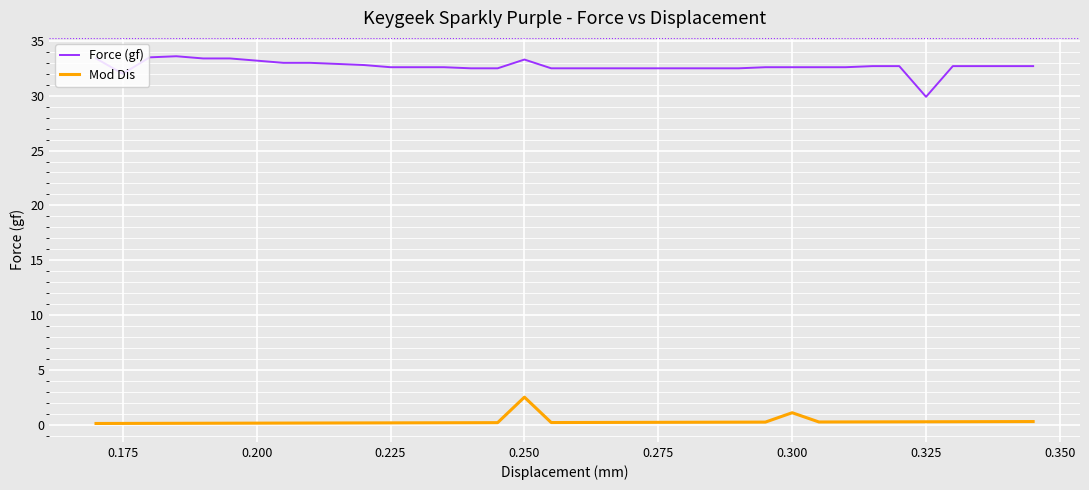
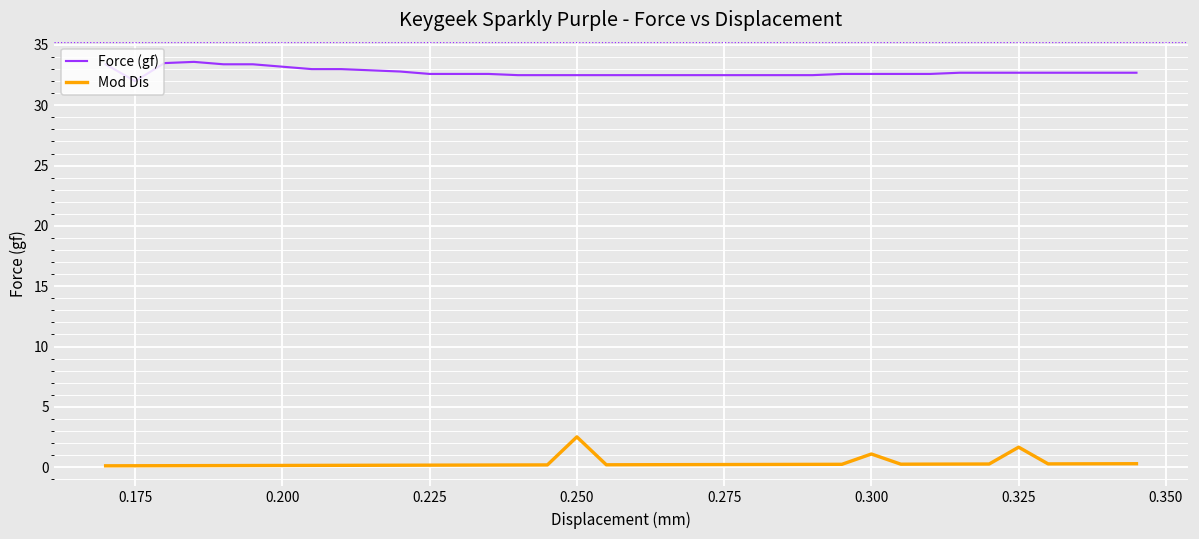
Force (gf), 0.250: 33.3 -> 32.5
Force (gf), 0.325: 29.9 -> 32.7
Mod Dis, 0.325: 0.3 -> 1.7
